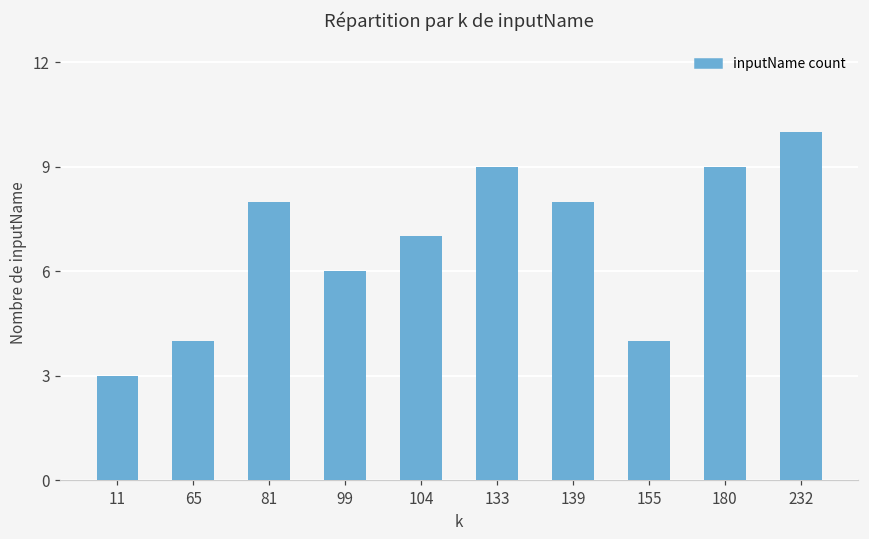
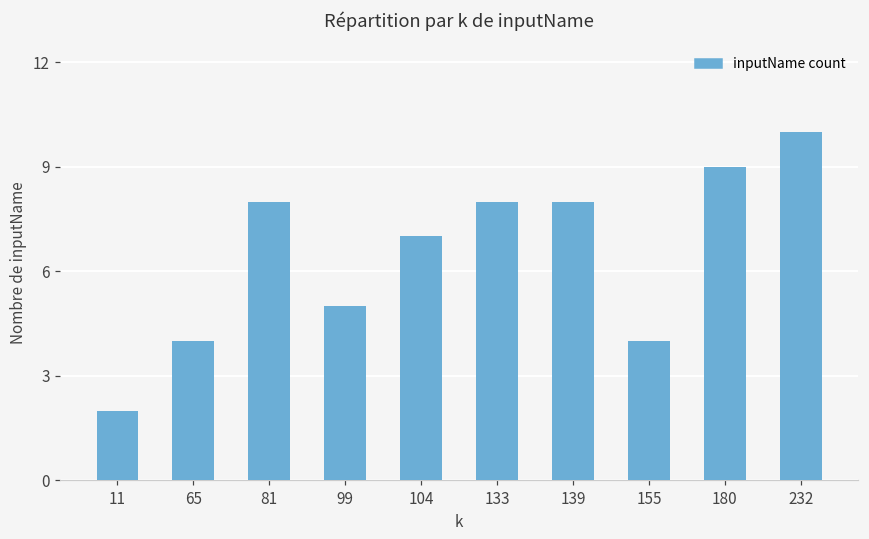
11: 3 -> 2
99: 6 -> 5
133: 9 -> 8
